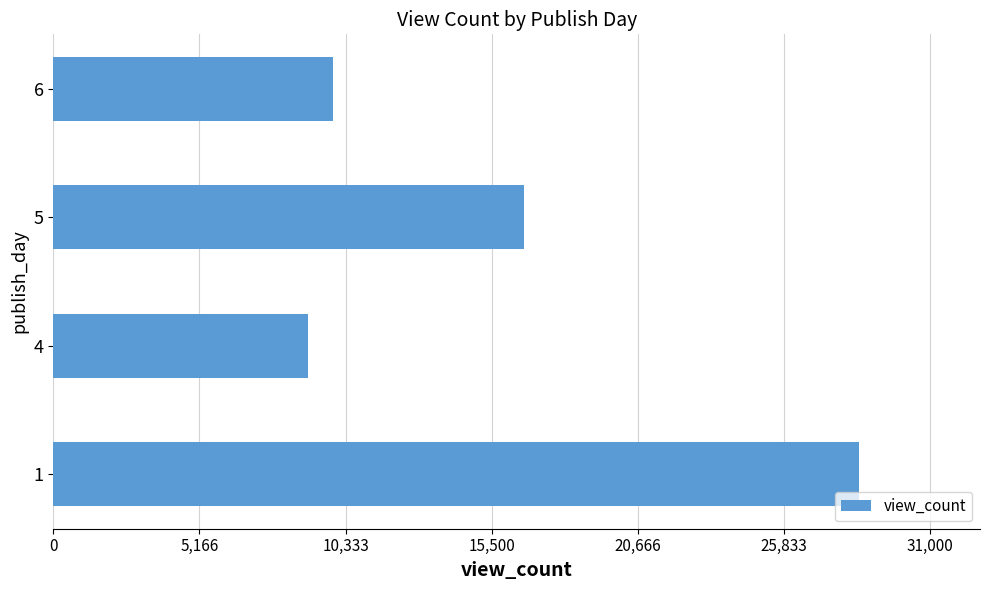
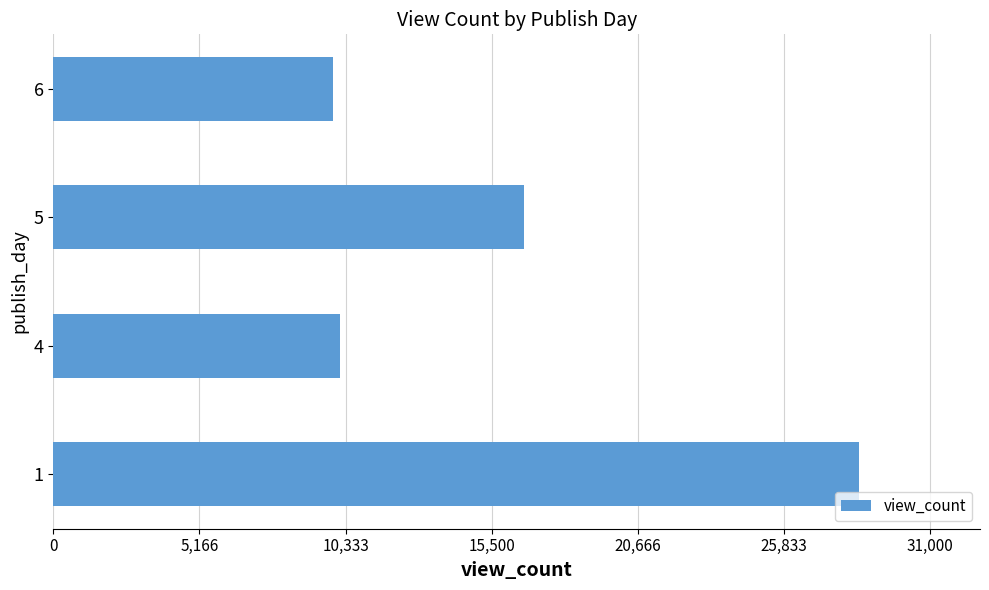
4: 9,000 -> 10,200
